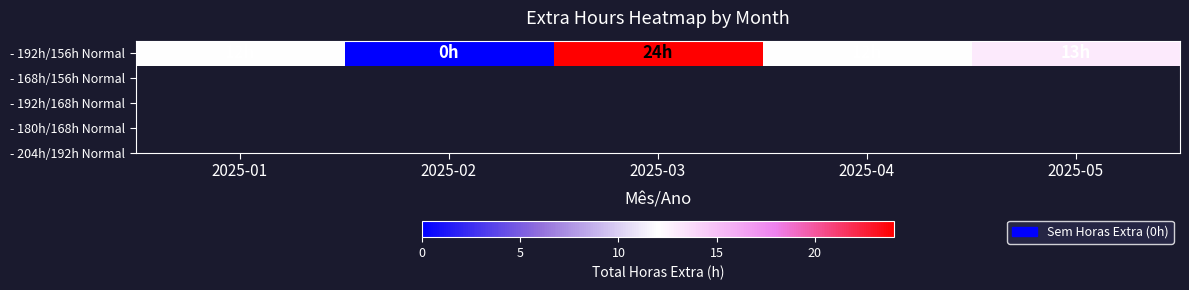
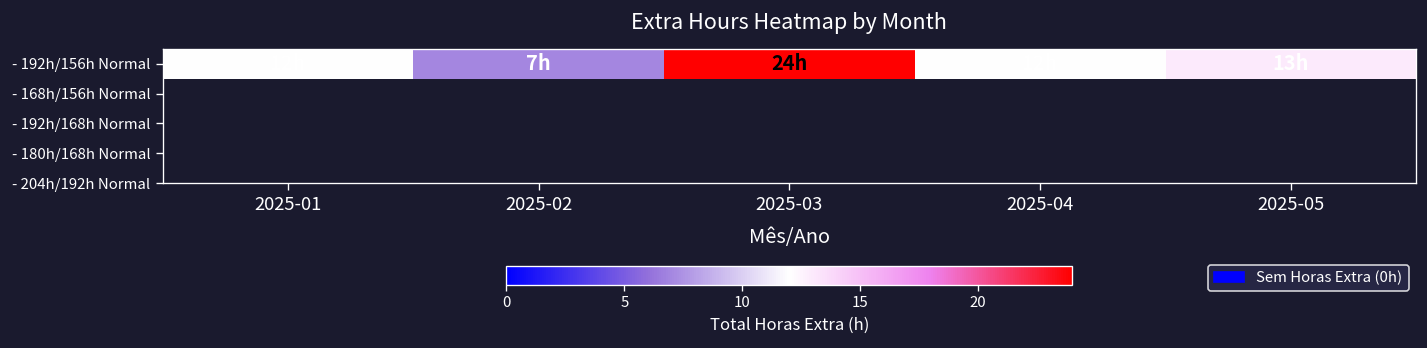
- 192h/156h Normal, 2025-02: 0h -> 7h
